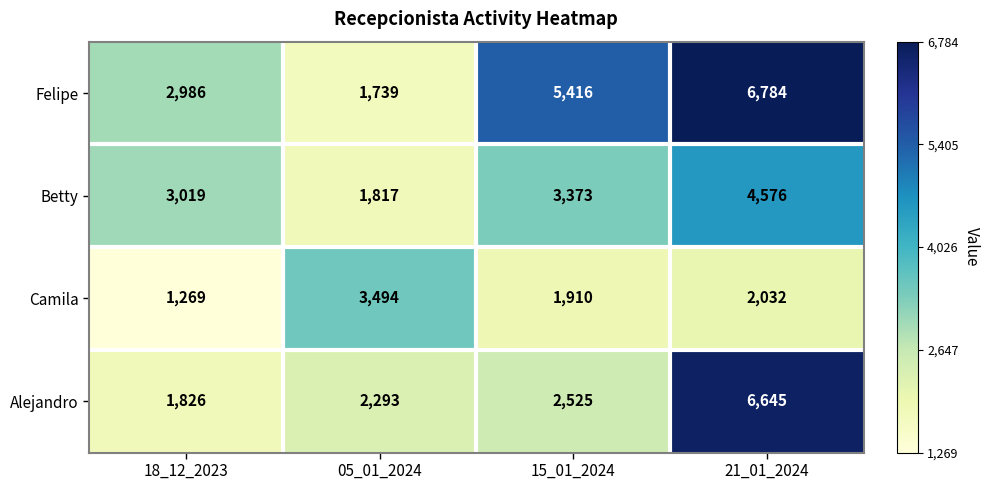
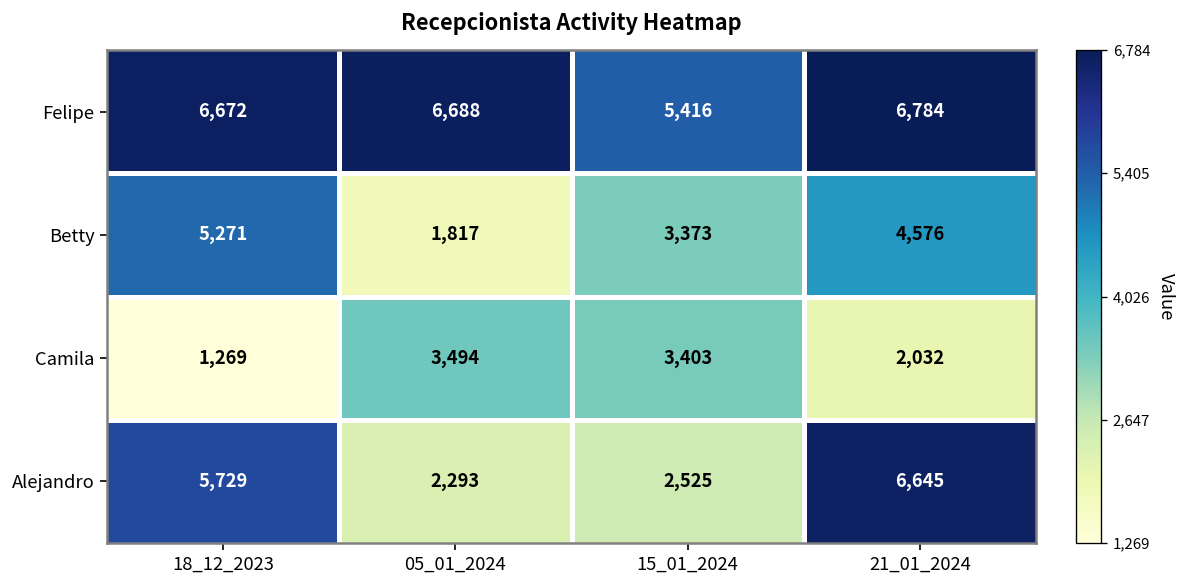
Felipe, 18_12_2023: 2,986 -> 6,672
Felipe, 05_01_2024: 1,739 -> 6,688
Betty, 18_12_2023: 3,019 -> 5,271
Camila, 15_01_2024: 1,910 -> 3,403
Alejandro, 18_12_2023: 1,826 -> 5,729
